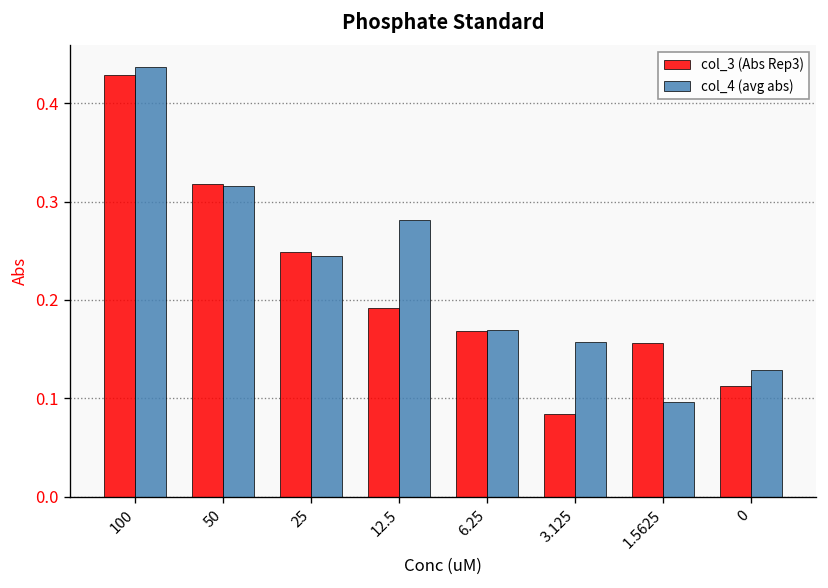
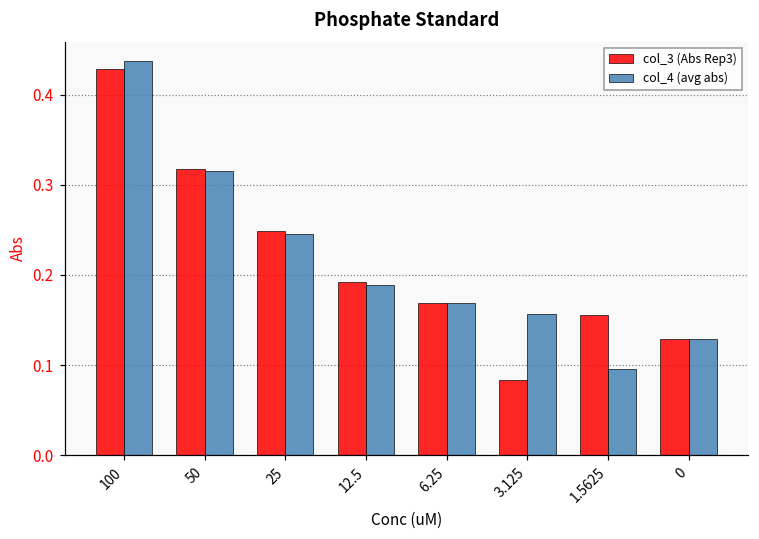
col_4 (avg abs), 12.5: 0.28 -> 0.19
col_3 (Abs Rep3), 0: 0.11 -> 0.13
